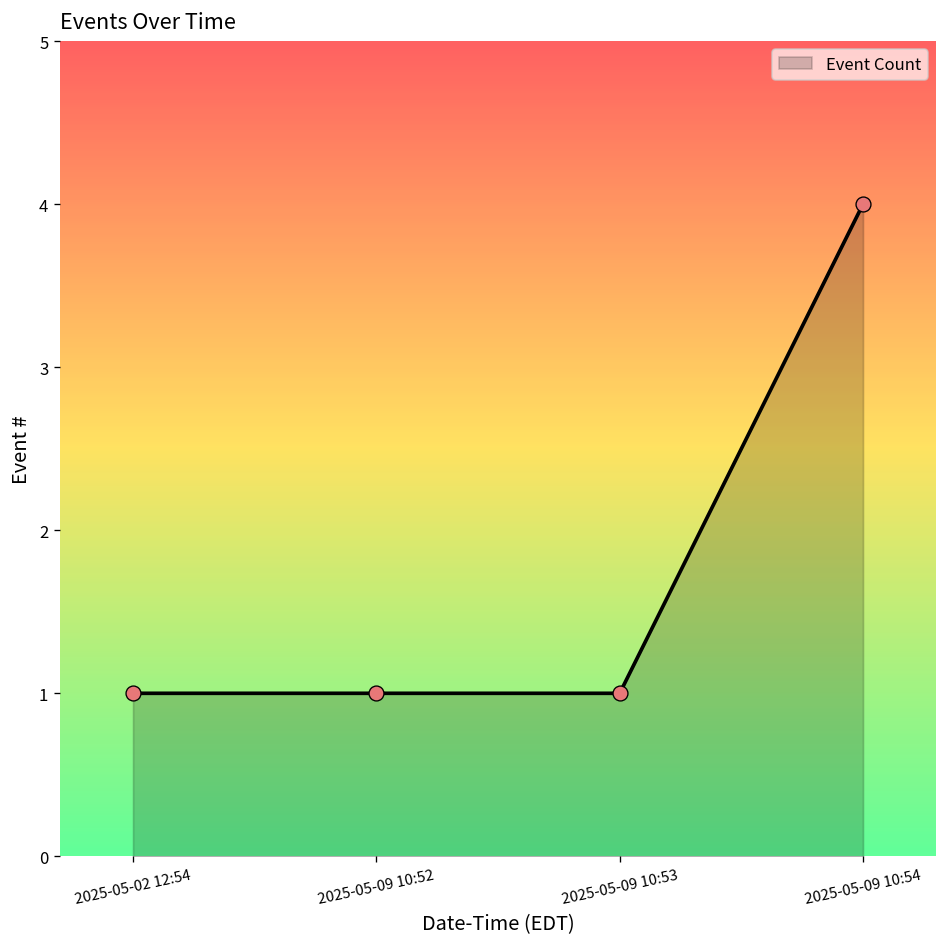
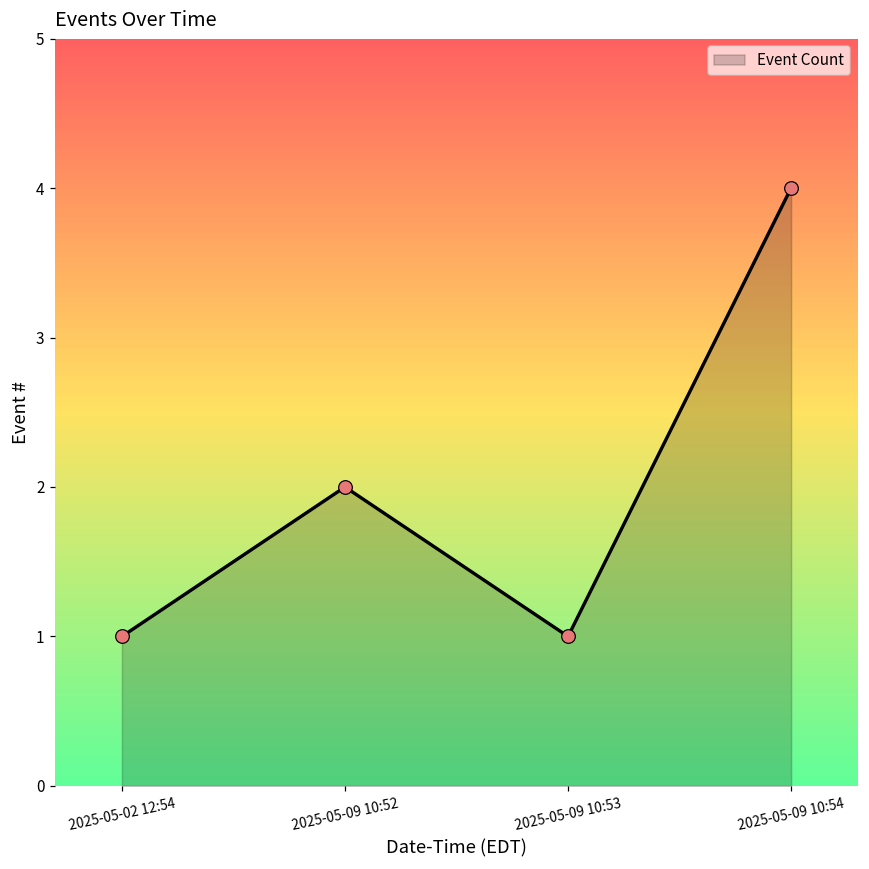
2025-05-09 10:52: 1 -> 2
